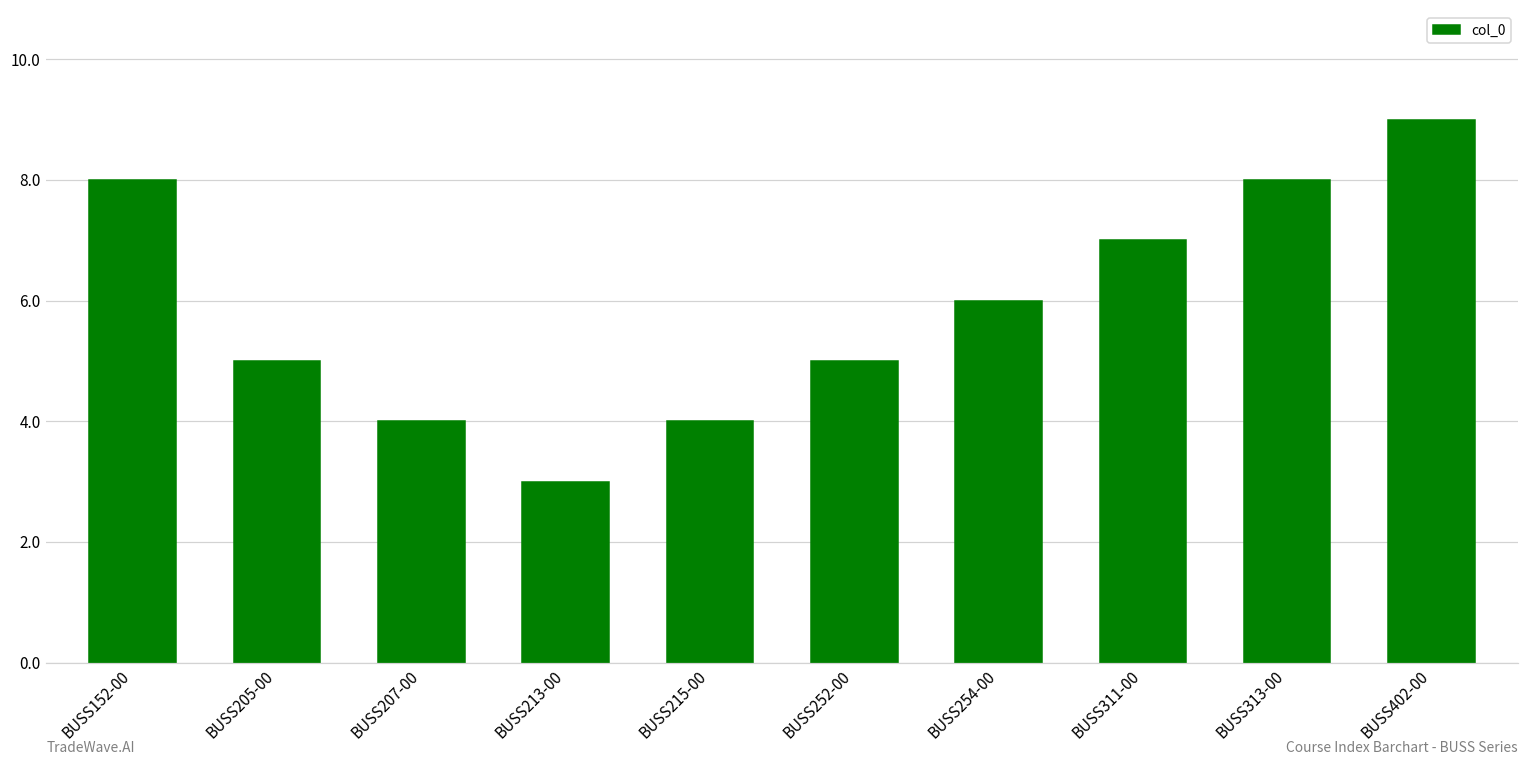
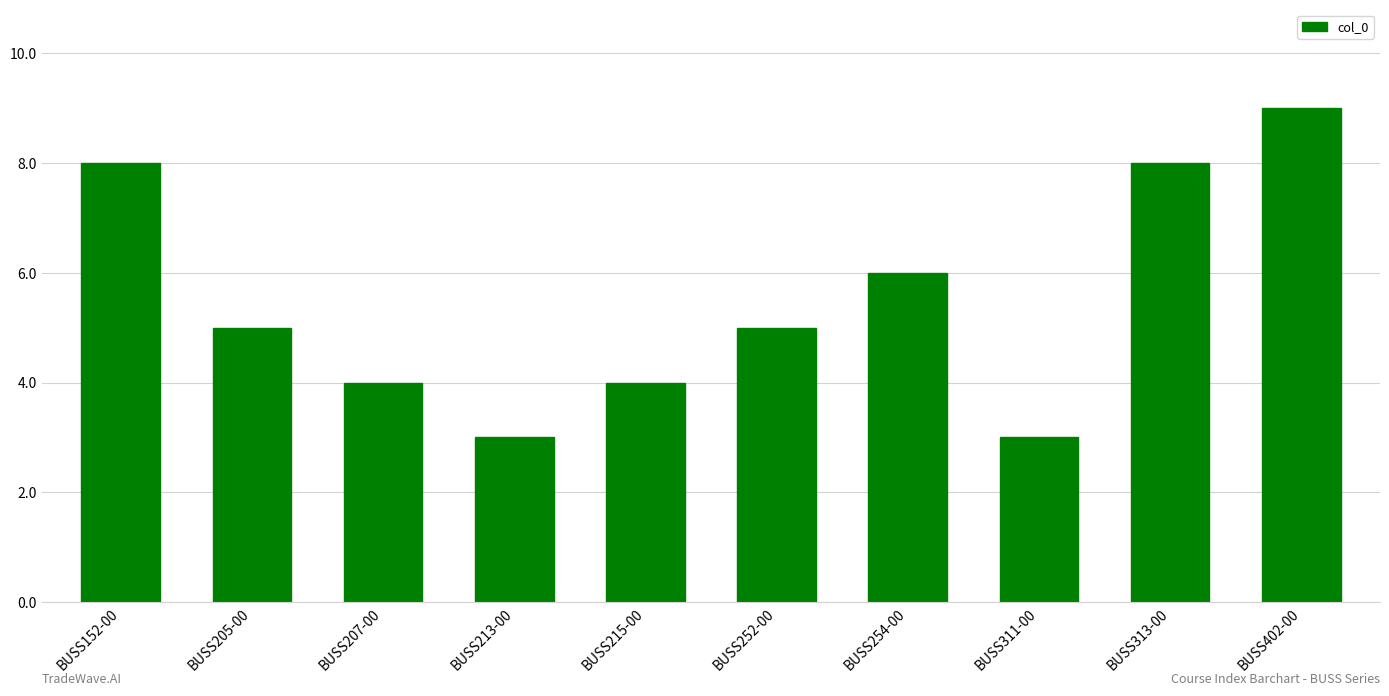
BUSS311-00: 7 -> 3
